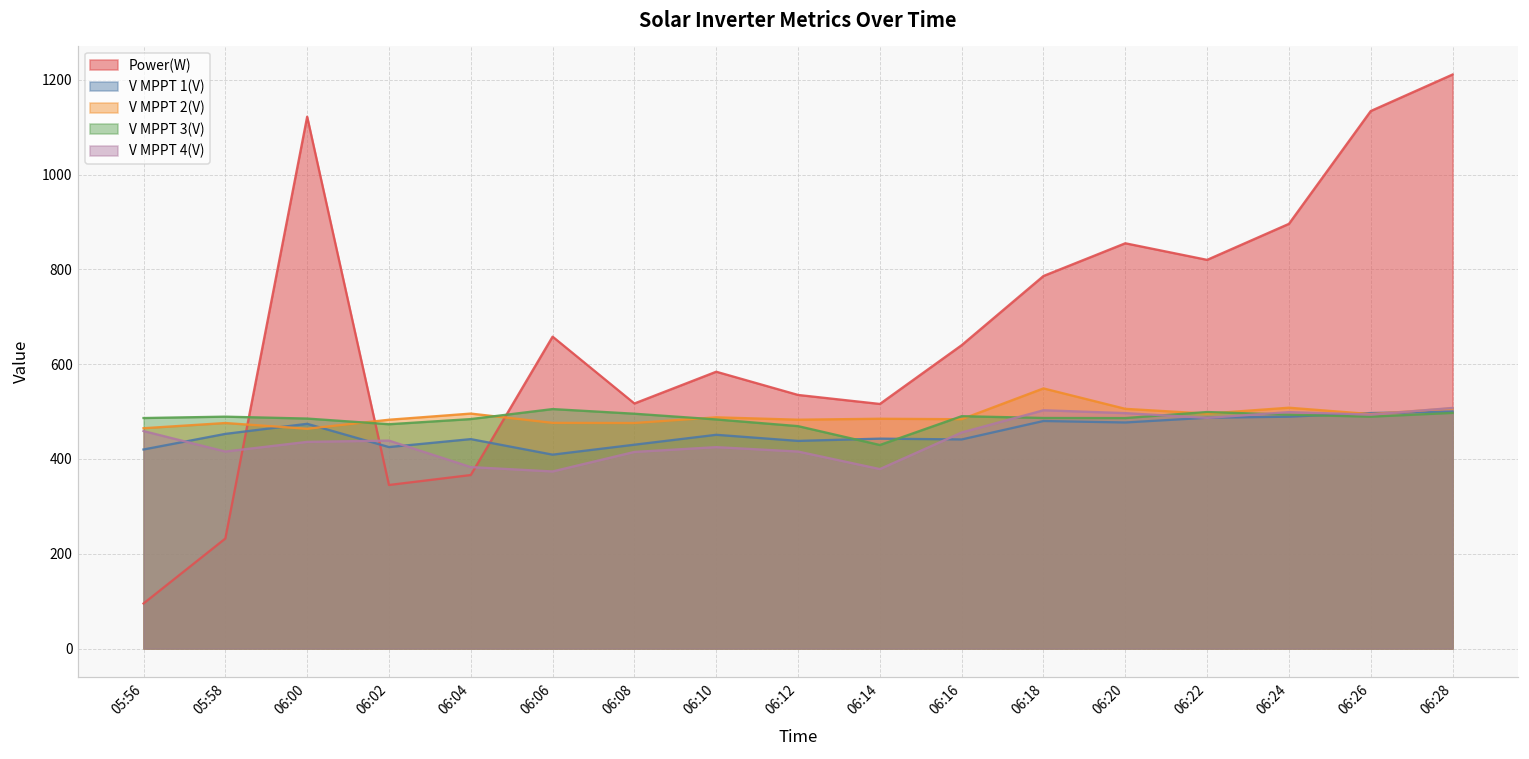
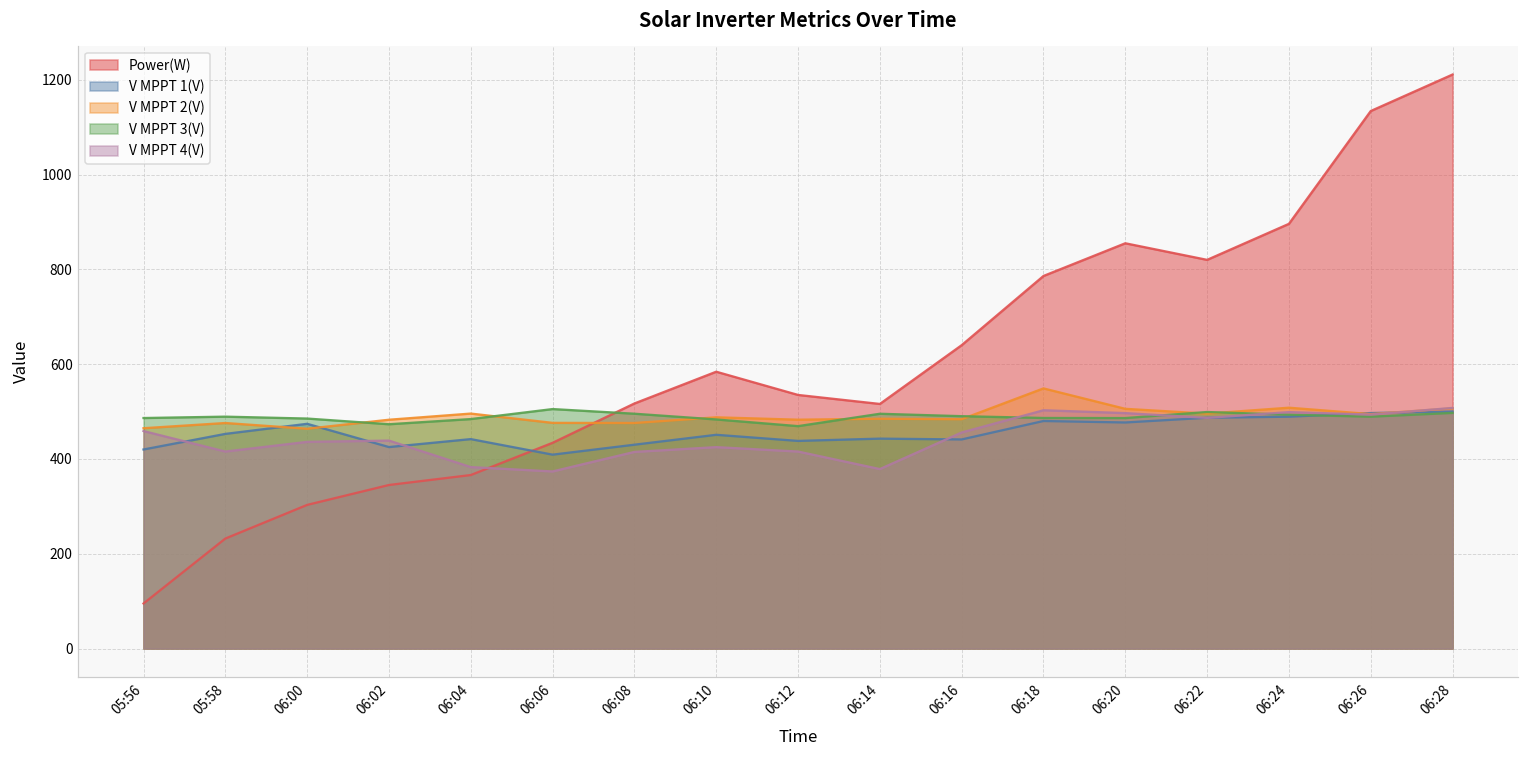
Power(W), 06:00: 1120 -> 300
Power(W), 06:06: 660 -> 430
V MPPT 3(V), 06:14: 430 -> 500
